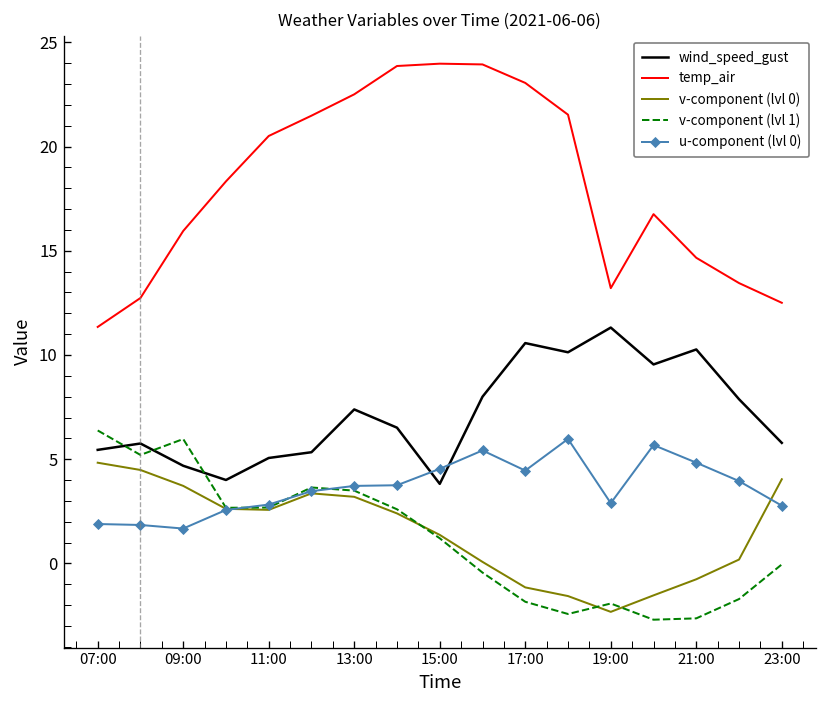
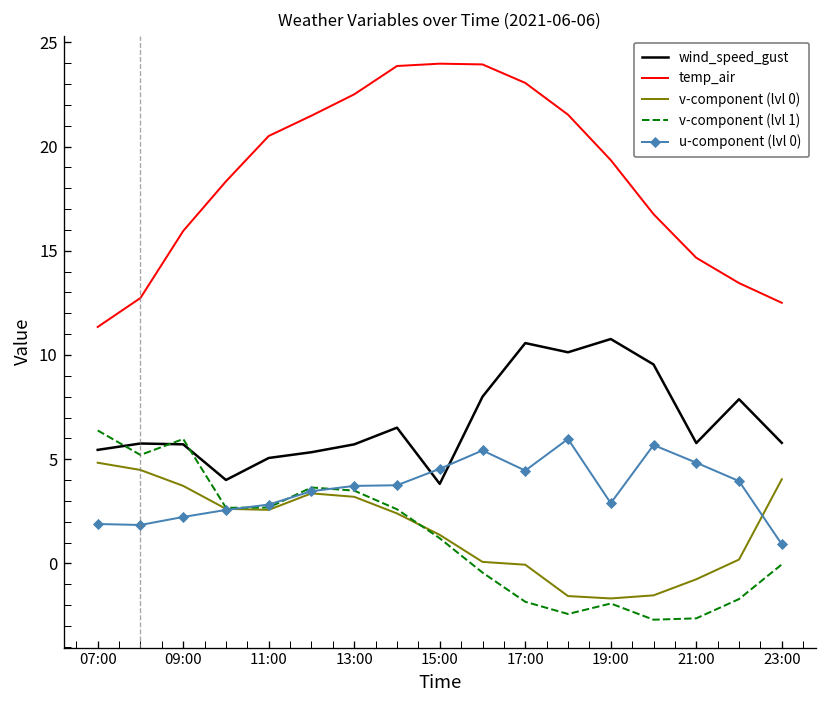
wind_speed_gust, 09:00: 4.7 -> 5.7
u-component (lvl 0), 09:00: 1.7 -> 2.2
wind_speed_gust, 13:00: 7.4 -> 5.7
v-component (lvl 0), 17:00: -1.1 -> -0.1
wind_speed_gust, 19:00: 11.3 -> 10.8
temp_air, 19:00: 13.2 -> 19.3
v-component (lvl 0), 19:00: -2.3 -> -1.7
wind_speed_gust, 21:00: 10.3 -> 5.8
u-component (lvl 0), 23:00: 2.8 -> 0.9
